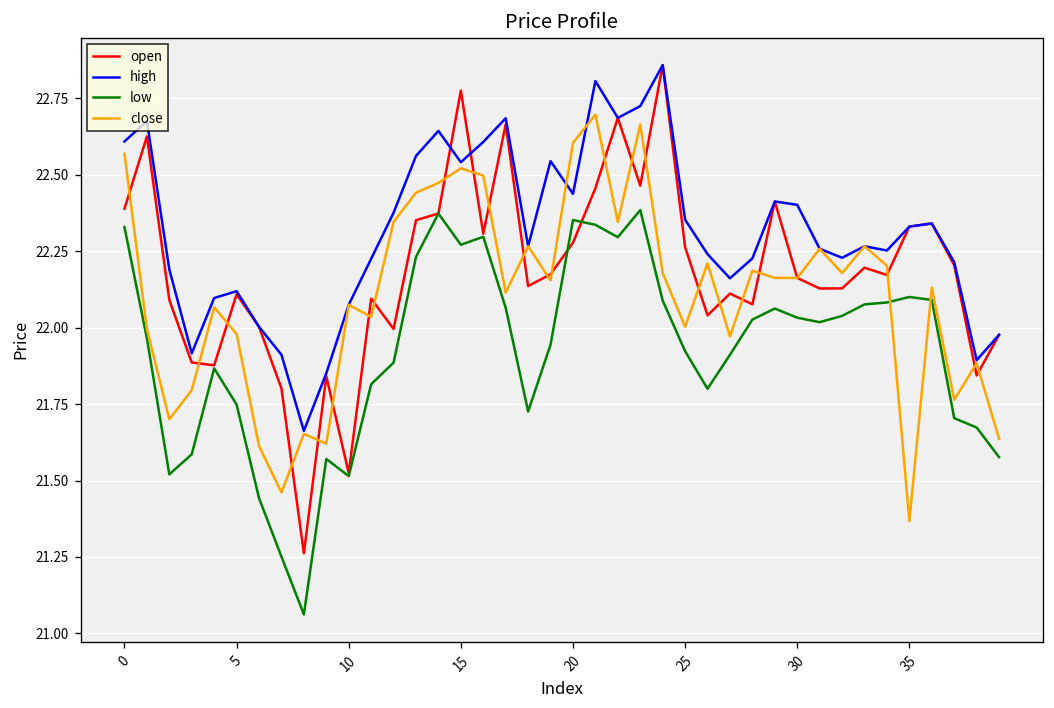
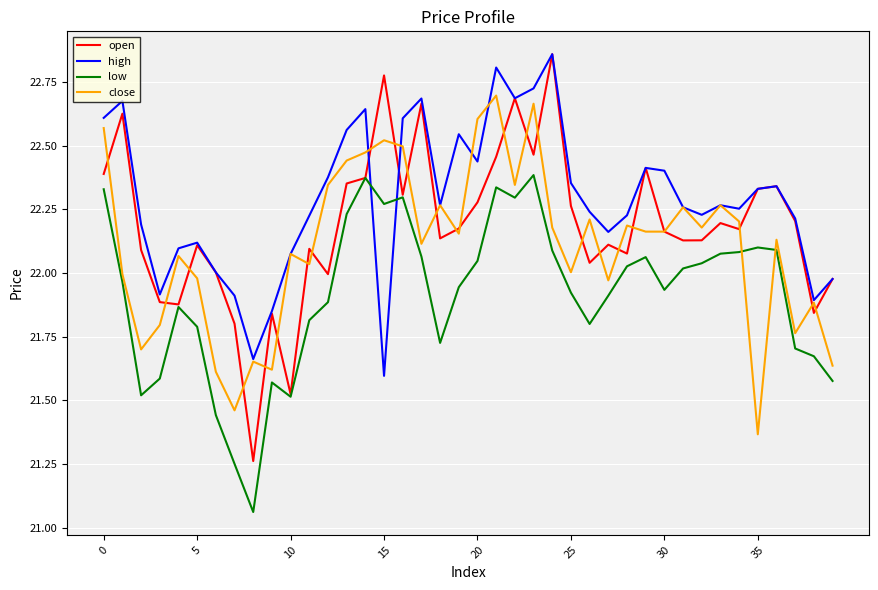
low, 5: 21.75 -> 21.79
high, 15: 22.54 -> 21.60
low, 20: 22.35 -> 22.05
low, 30: 22.03 -> 21.93
